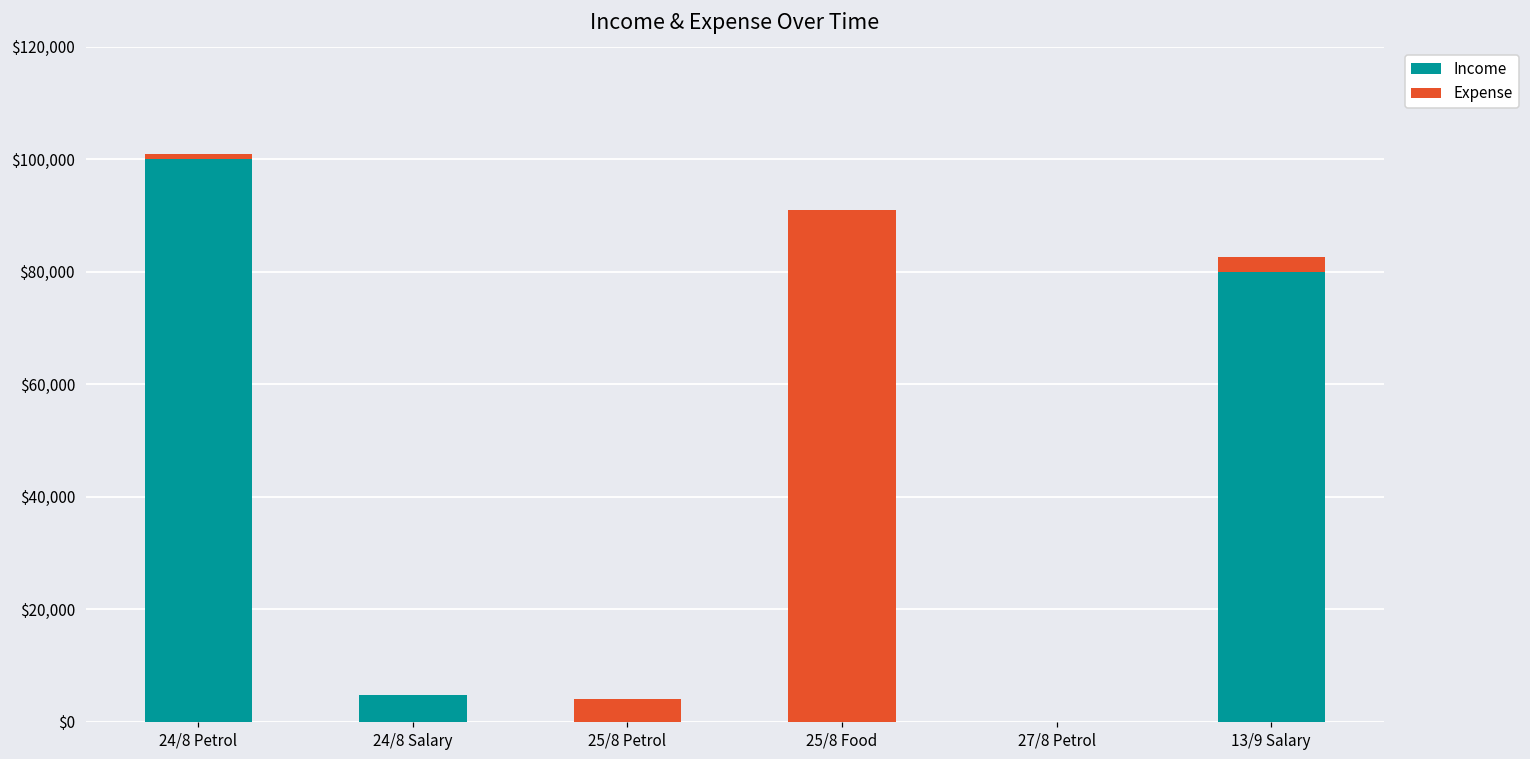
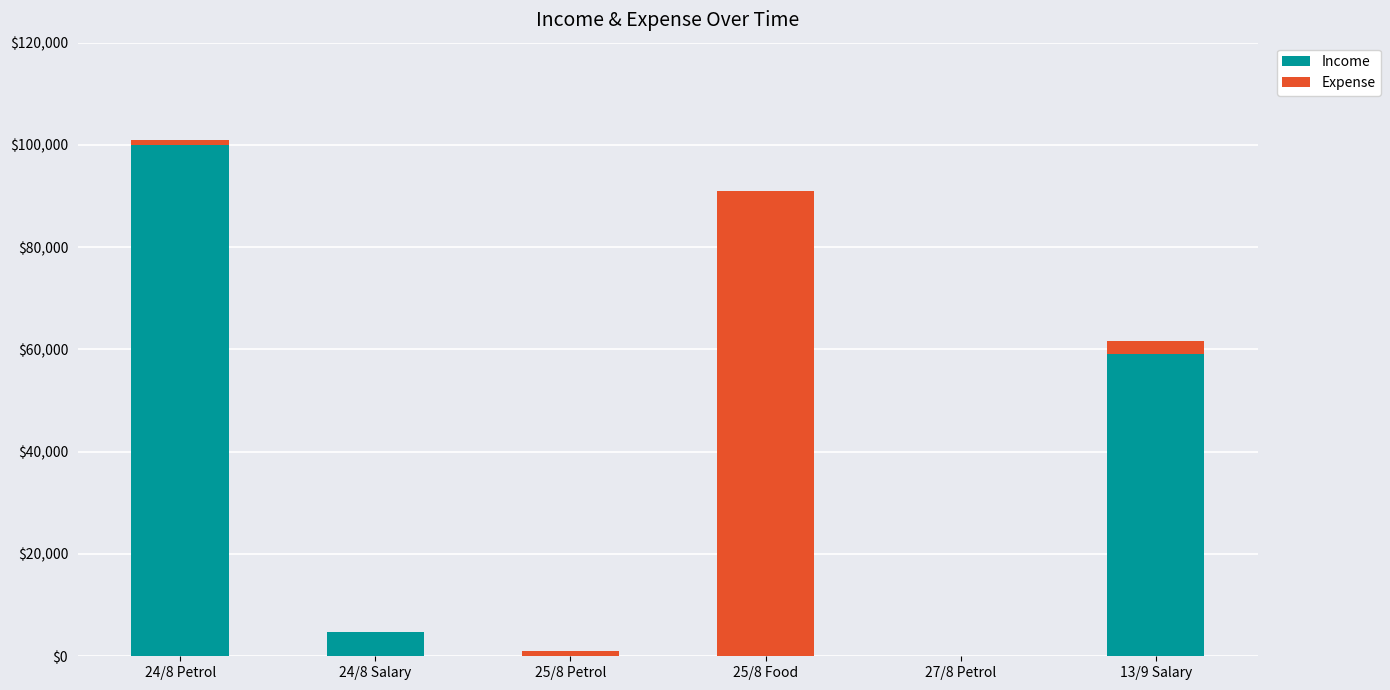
Expense, 25/8 Petrol: $4,000 -> $1,000
Income, 13/9 Salary: $80,000 -> $59,000
